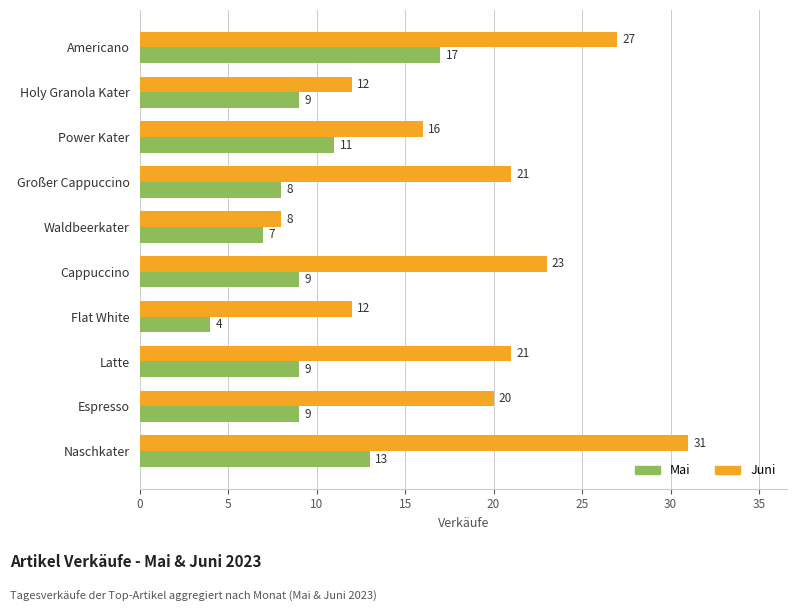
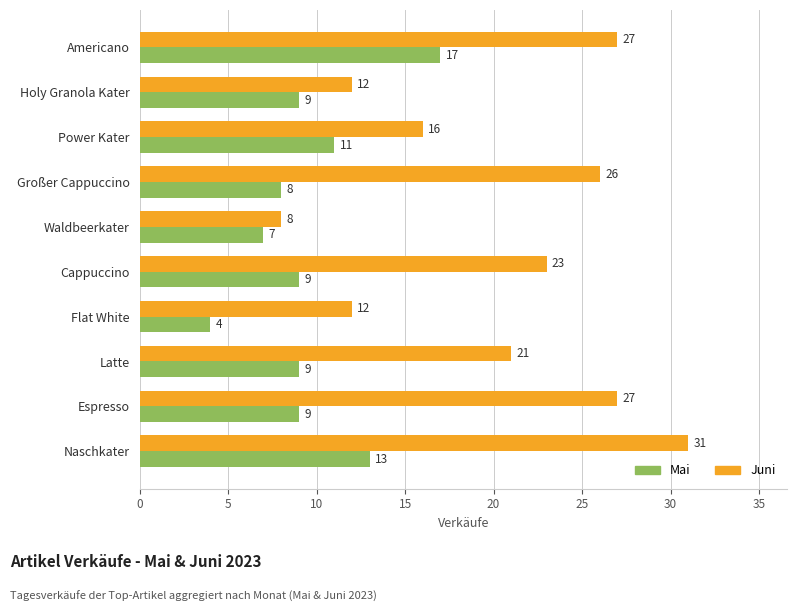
Juni, Großer Cappuccino: 21 -> 26
Juni, Espresso: 20 -> 27
